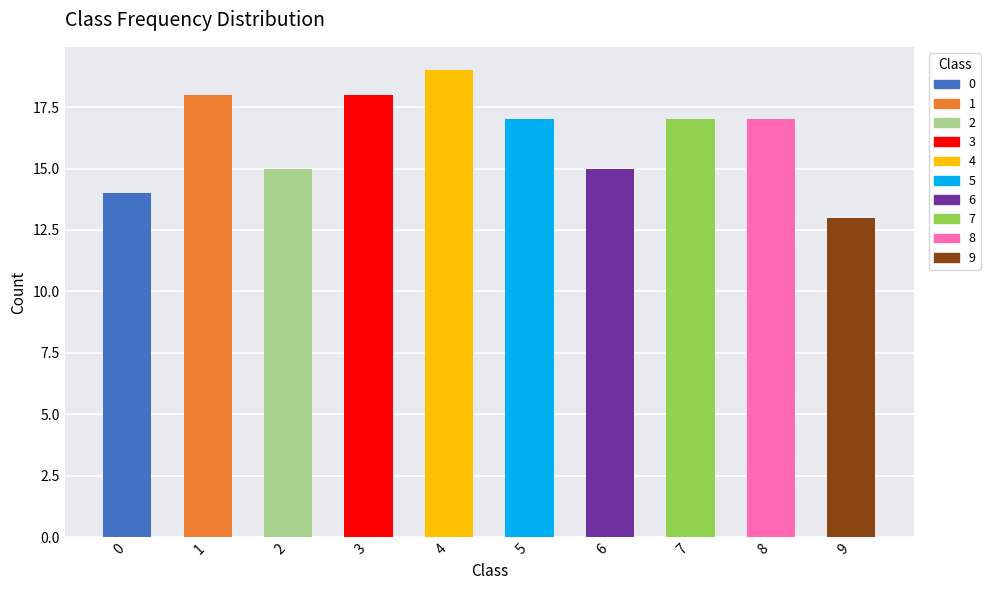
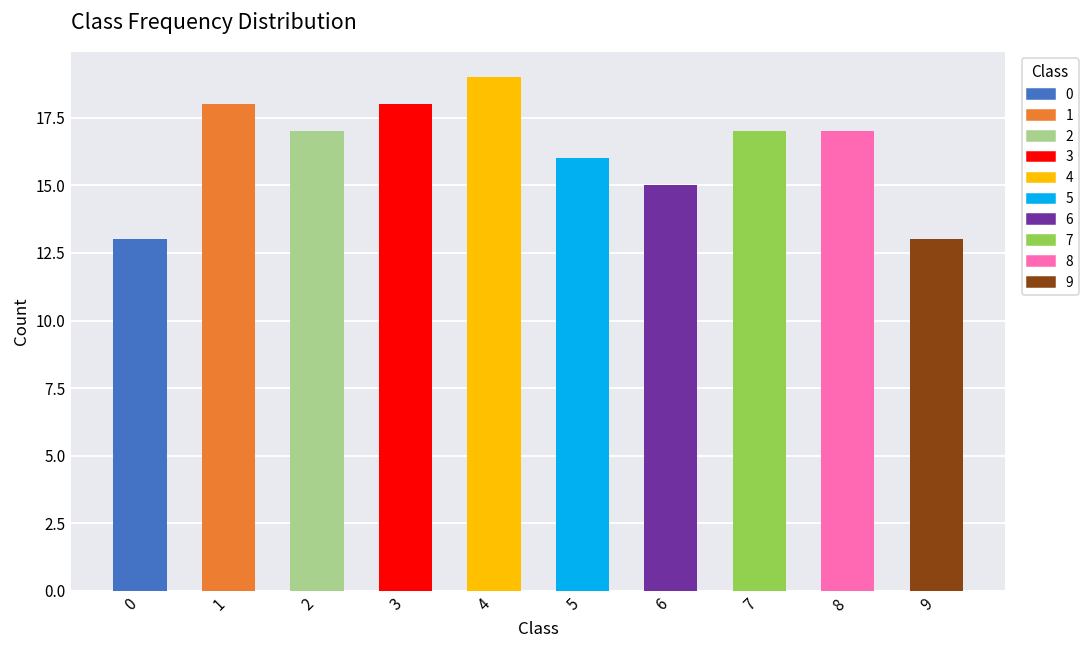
0: 14 -> 13
2: 15 -> 17
5: 17 -> 16
